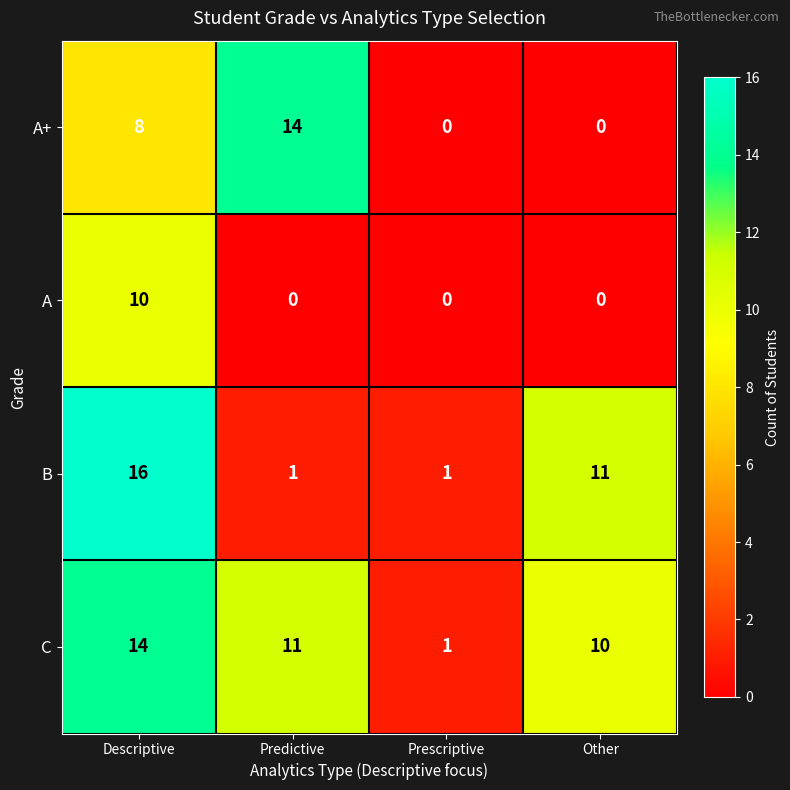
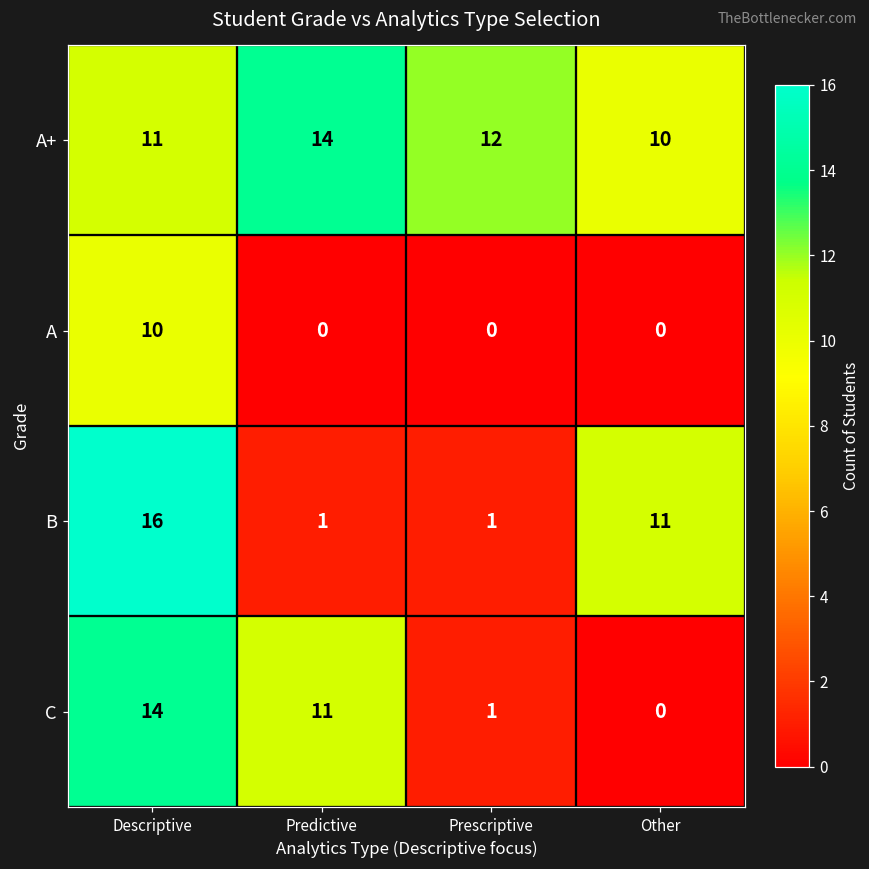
A+, Descriptive: 8 -> 11
A+, Prescriptive: 0 -> 12
A+, Other: 0 -> 10
C, Other: 10 -> 0
